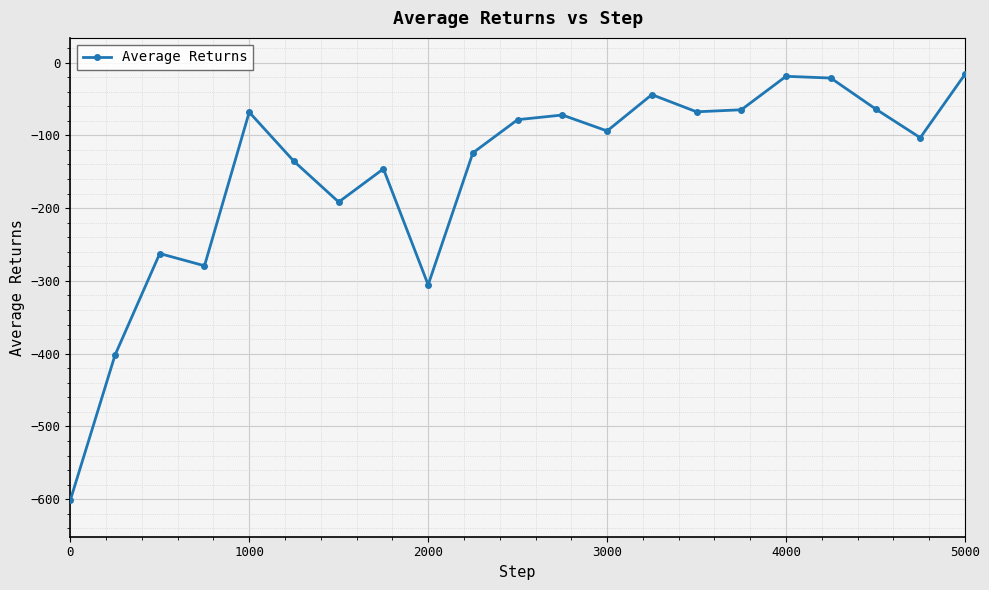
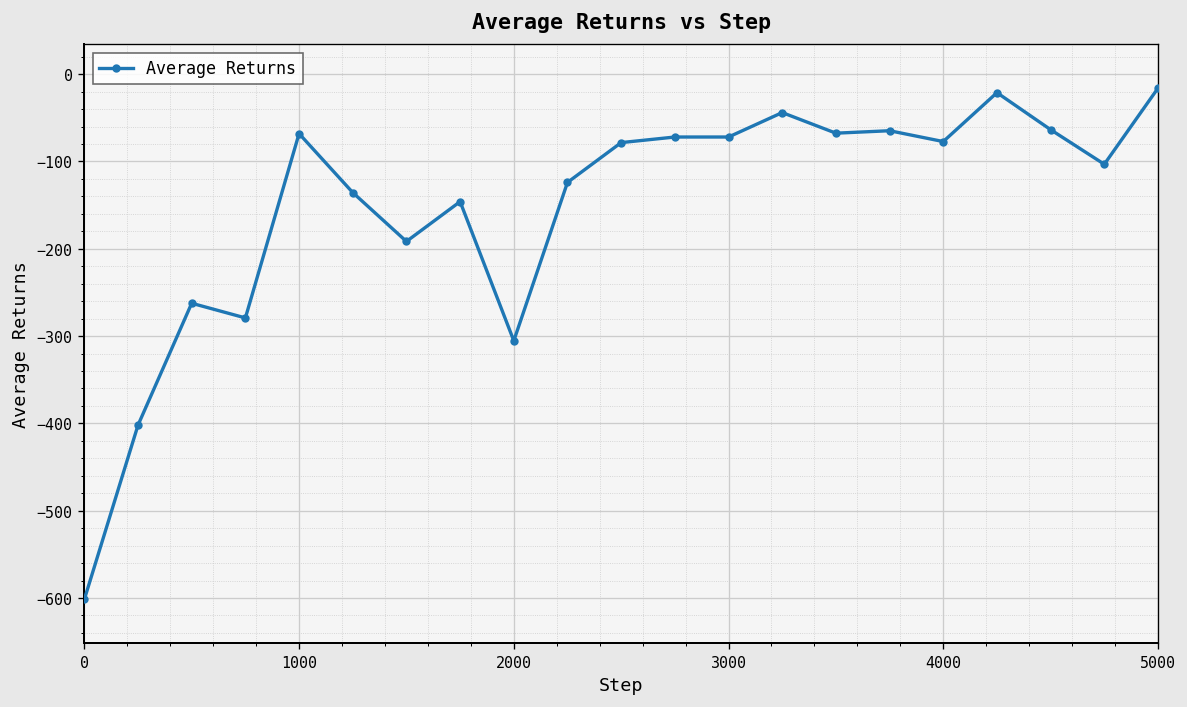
3000: -90 -> -70
4000: -20 -> -80
